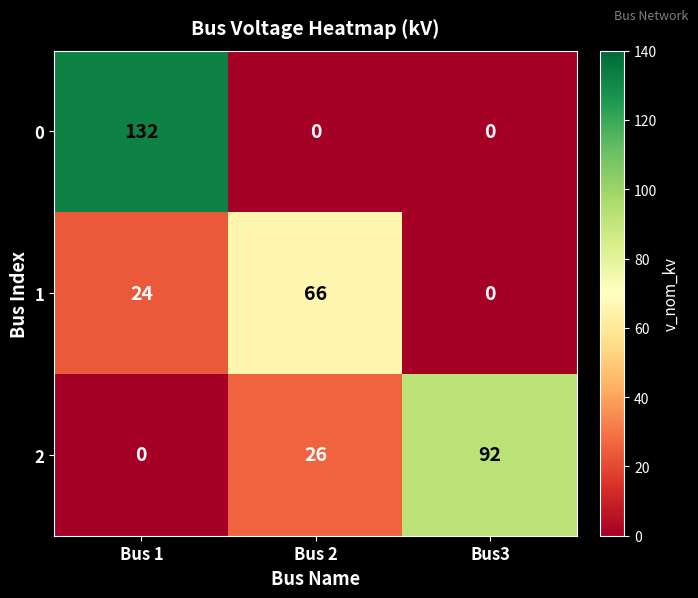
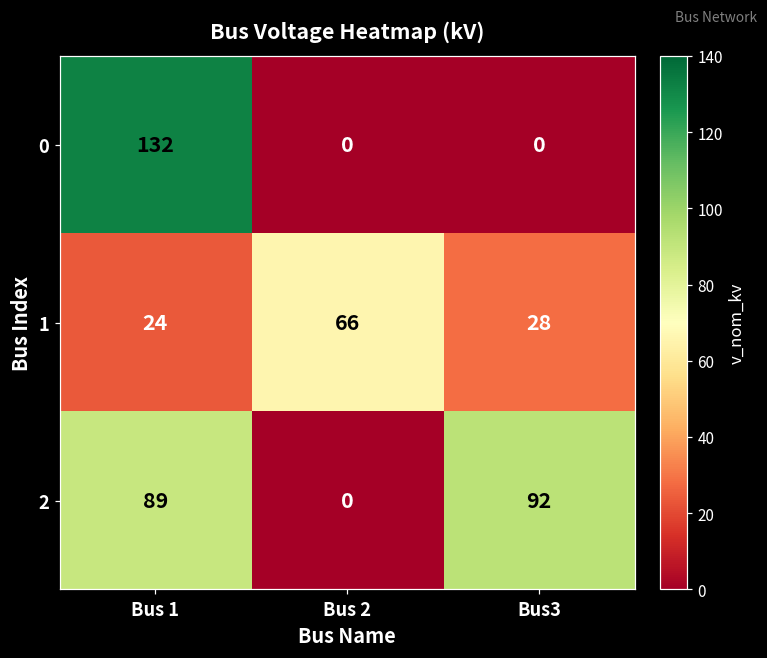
1, Bus3: 0 -> 28
2, Bus 1: 0 -> 89
2, Bus 2: 26 -> 0
